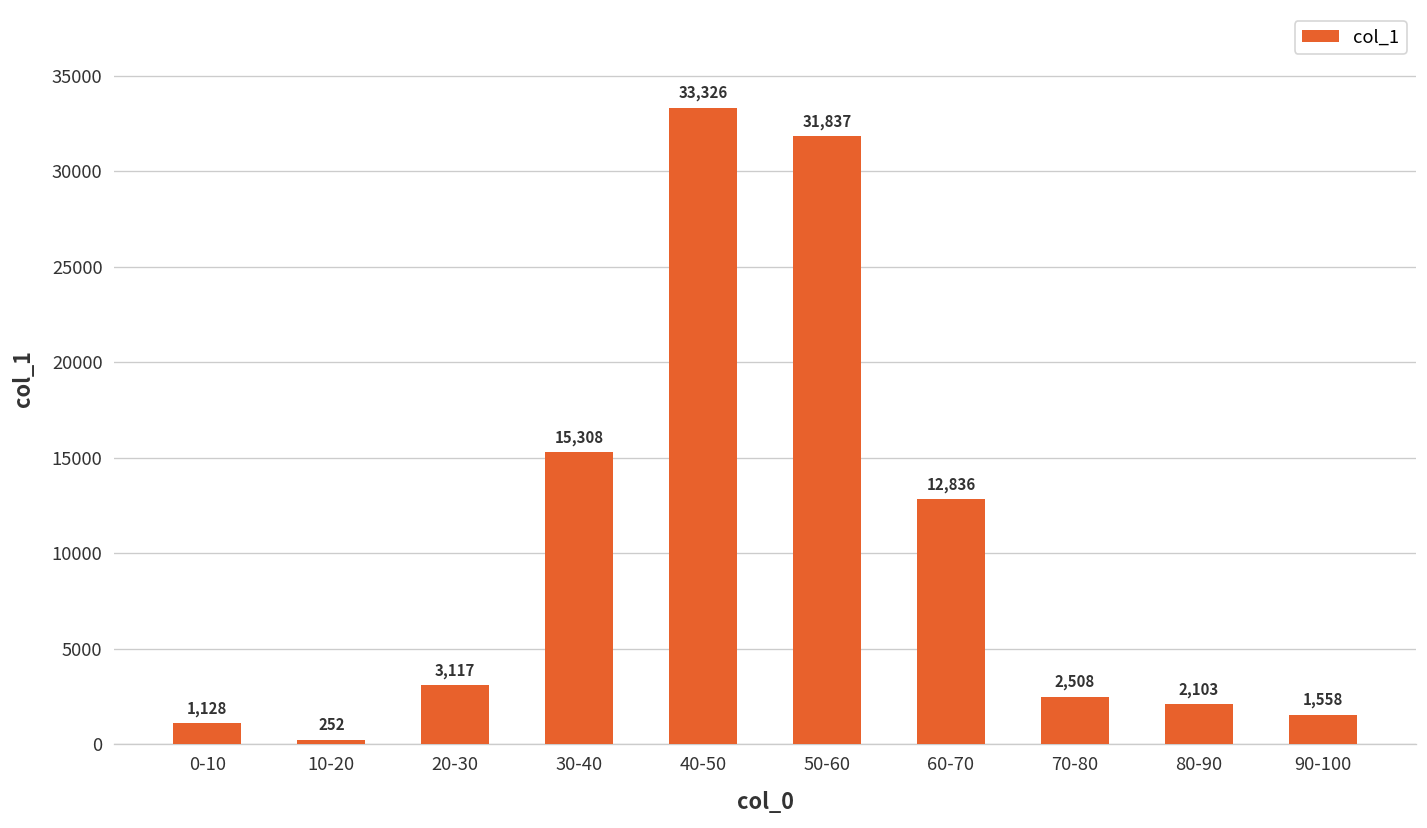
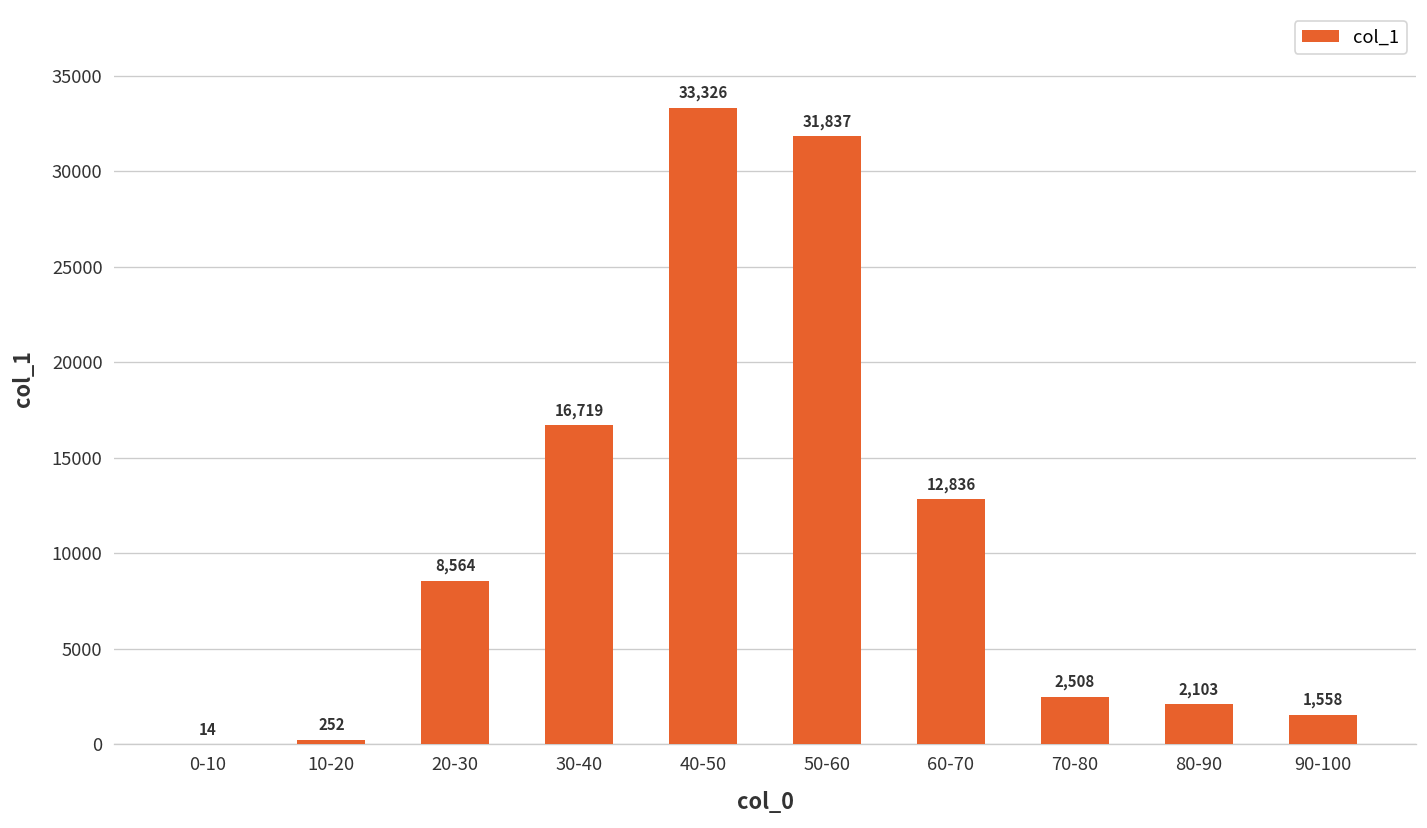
0-10: 1,128 -> 14
20-30: 3,117 -> 8,564
30-40: 15,308 -> 16,719
